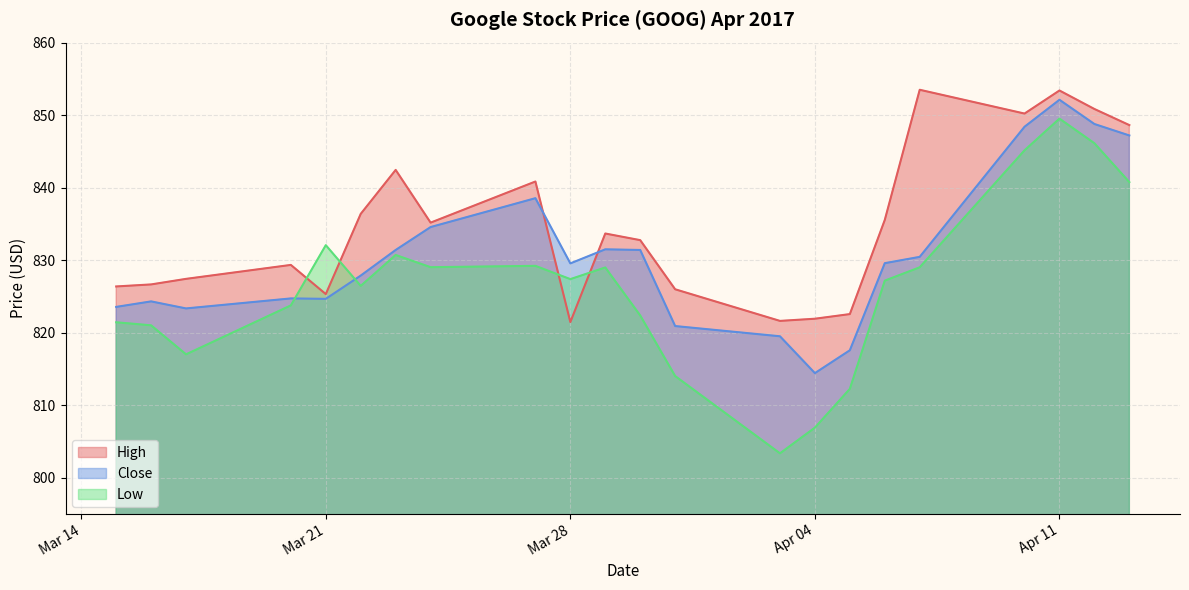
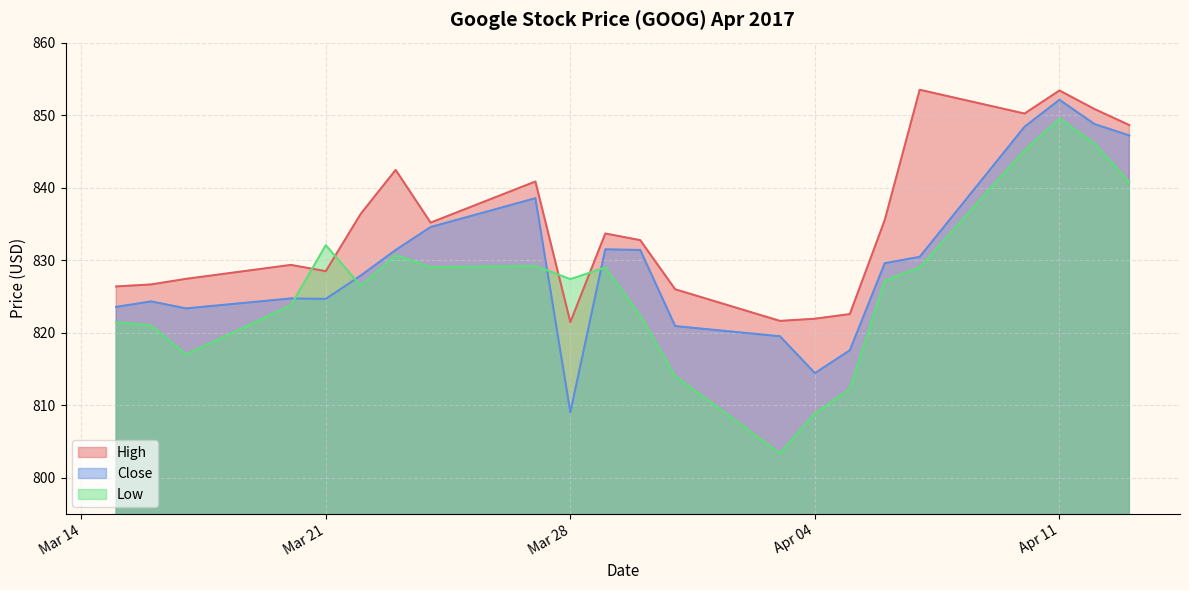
High, Mar 21: 825 -> 828
Close, Mar 28: 830 -> 809
Low, Apr 04: 807 -> 809
